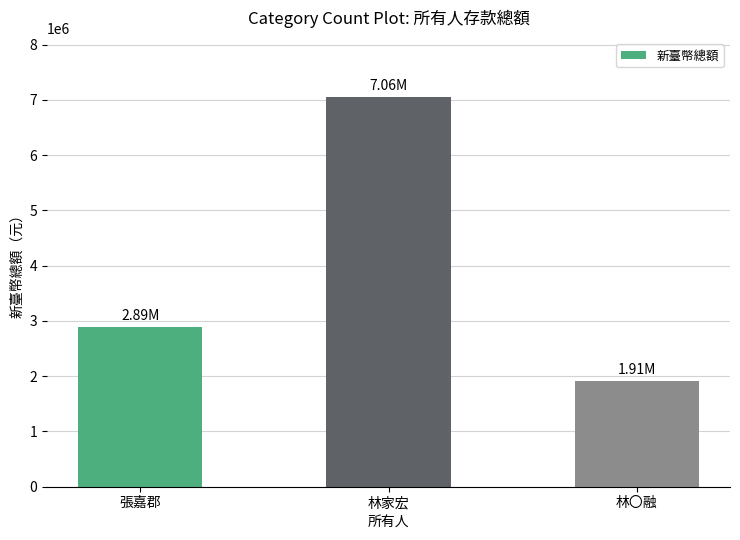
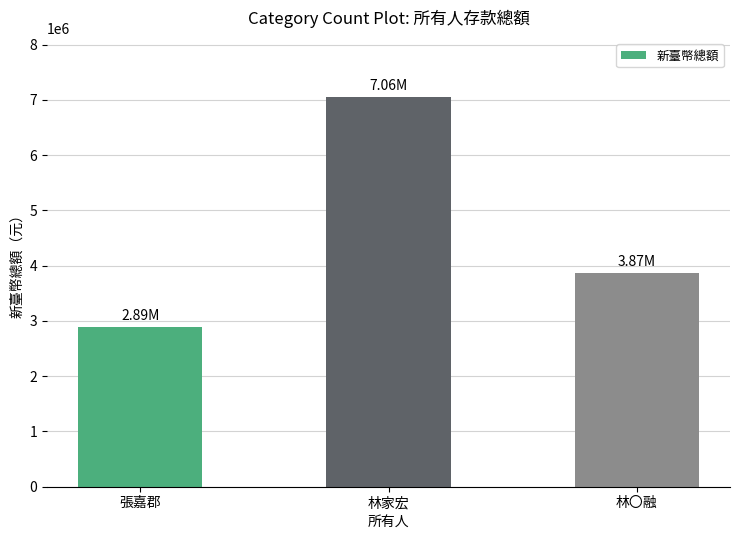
林〇融: 1.91M -> 3.87M
